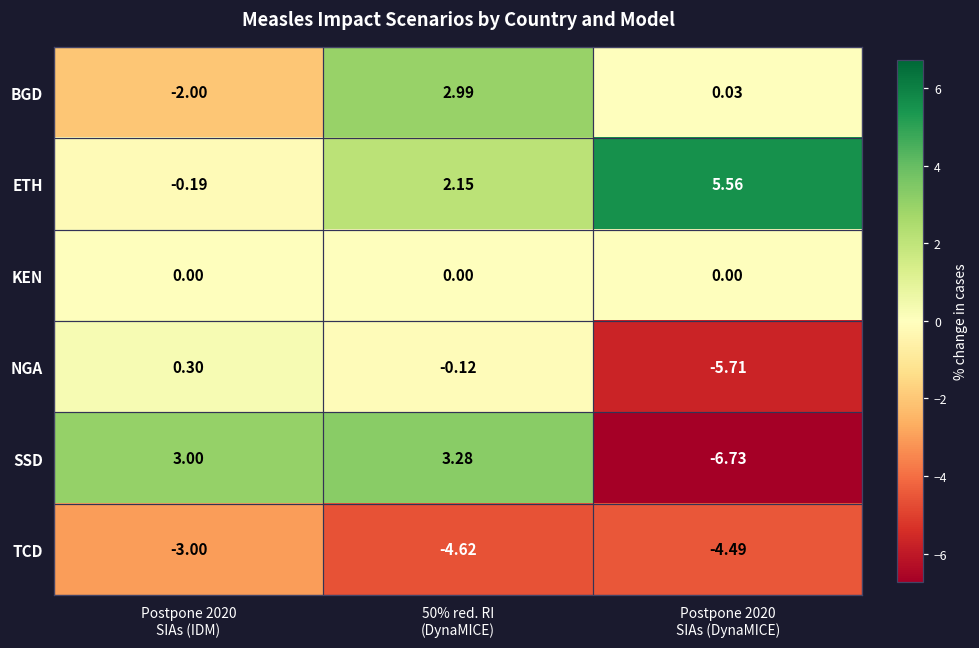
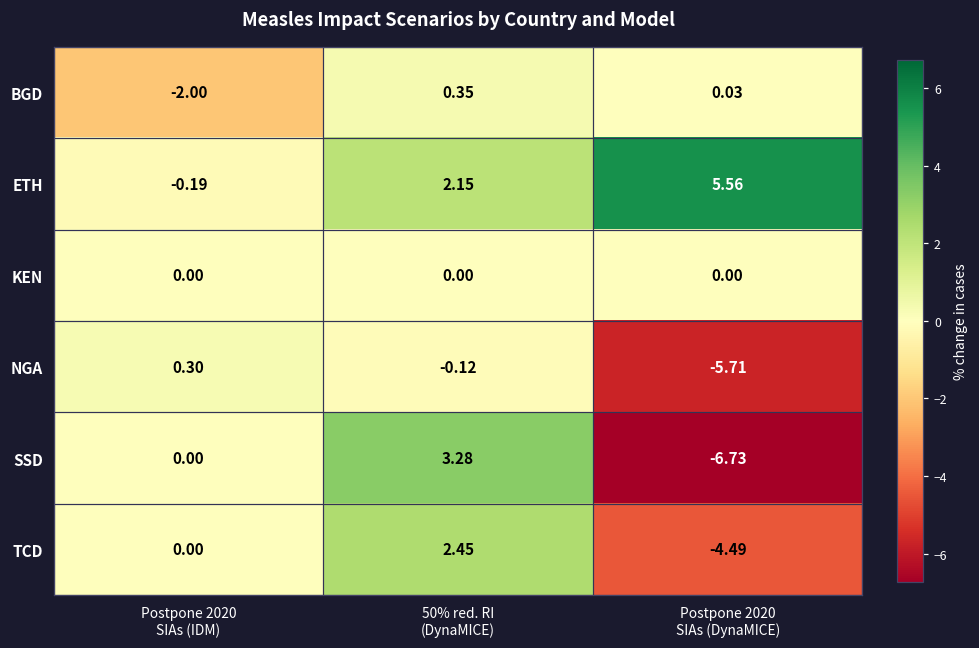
BGD, 50% red. RI (DynaMICE): 2.99 -> 0.35
SSD, Postpone 2020 SIAs (IDM): 3.00 -> 0.00
TCD, Postpone 2020 SIAs (IDM): -3.00 -> 0.00
TCD, 50% red. RI (DynaMICE): -4.62 -> 2.45
